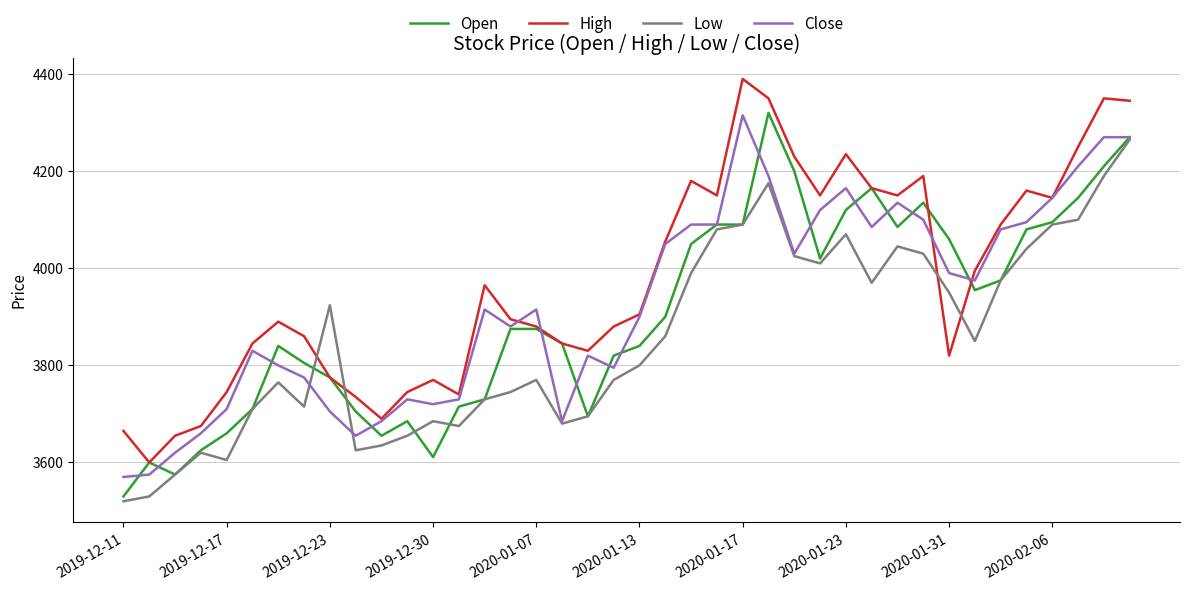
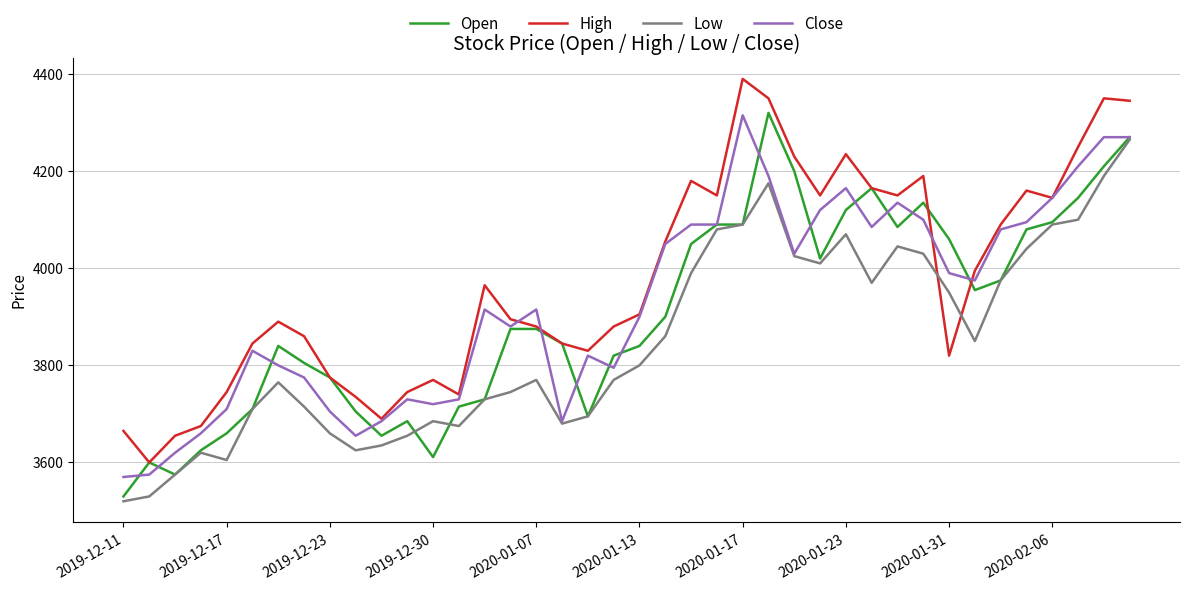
Low, 2019-12-23: 3920 -> 3660
